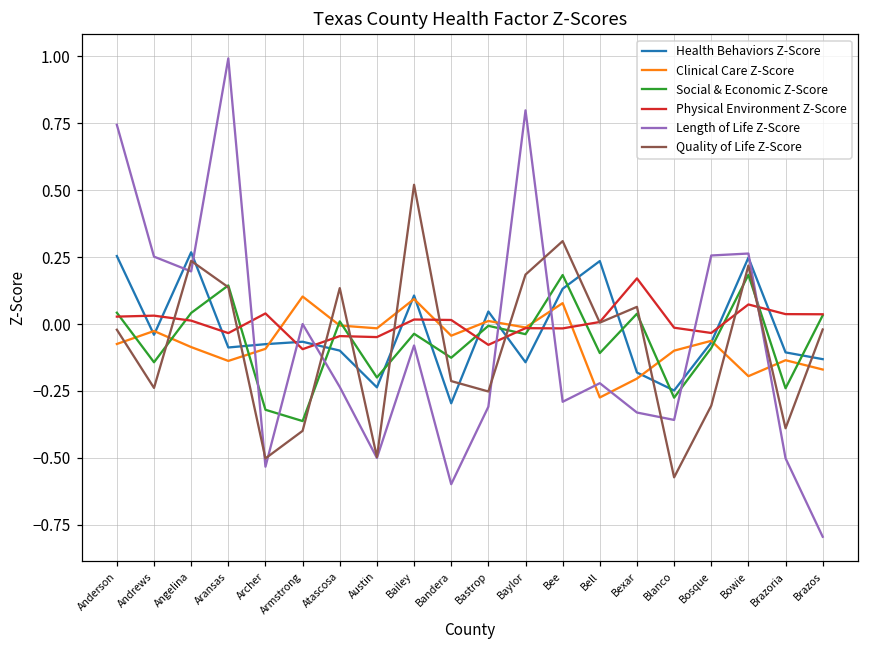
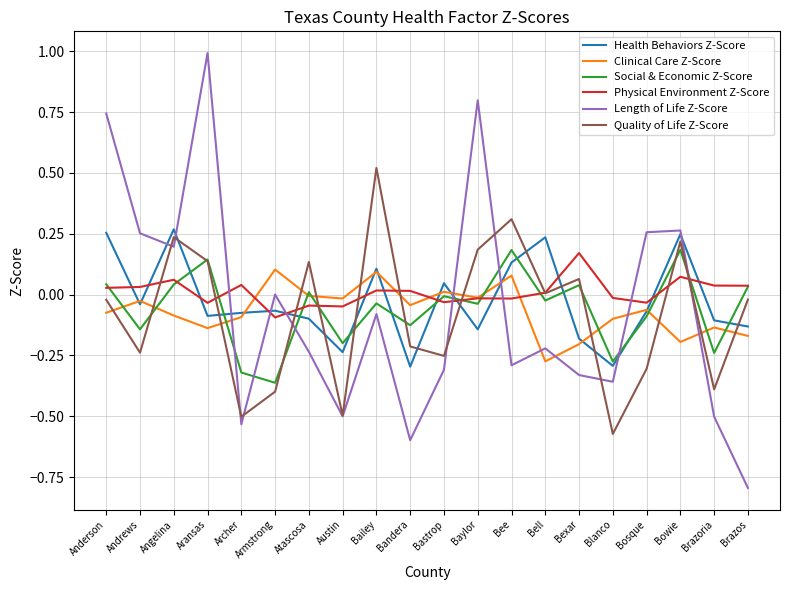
Physical Environment Z-Score, Angelina: 0.01 -> 0.06
Physical Environment Z-Score, Bastrop: -0.08 -> -0.03
Social & Economic Z-Score, Bell: -0.11 -> -0.02
Health Behaviors Z-Score, Blanco: -0.25 -> -0.29
